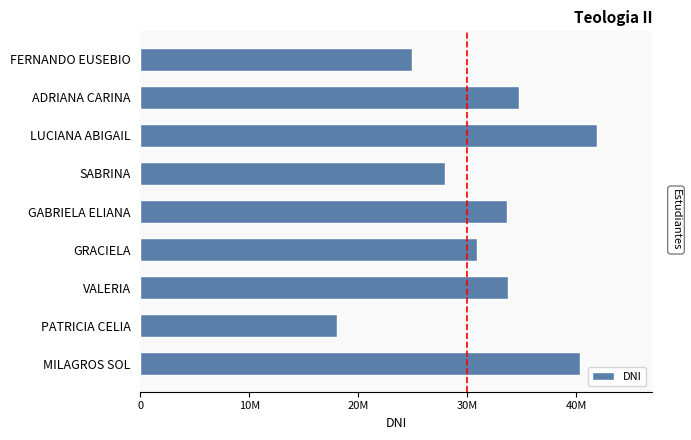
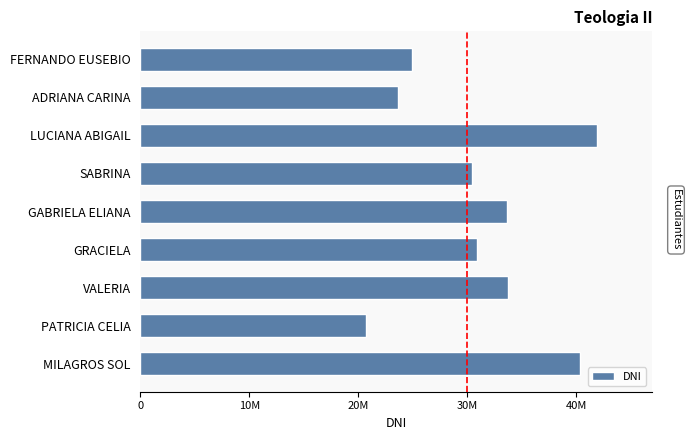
ADRIANA CARINA: 34700000 -> 23600000
SABRINA: 28000000 -> 30400000
PATRICIA CELIA: 18100000 -> 20700000
